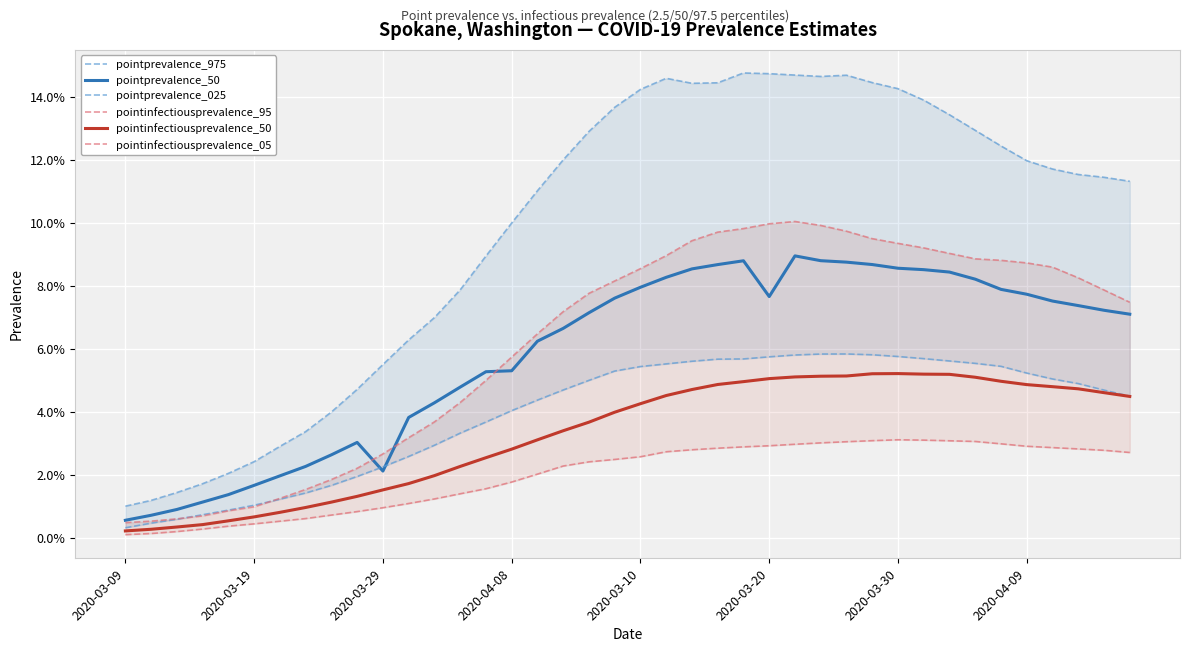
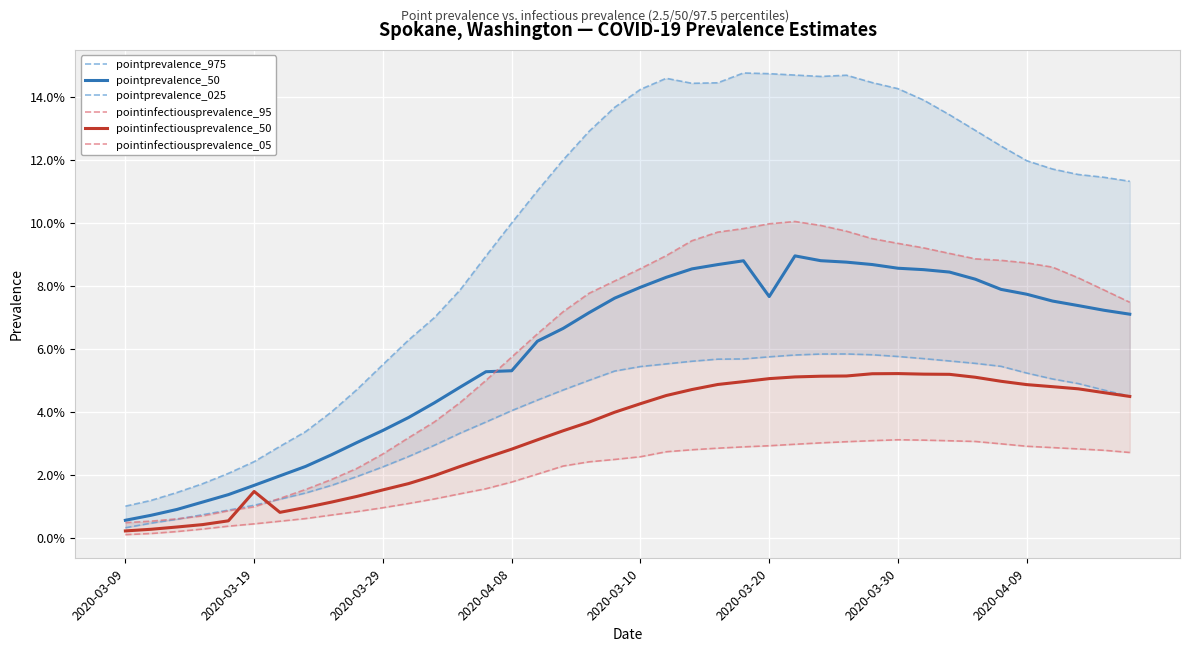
pointinfectiousprevalence_50, 2020-03-19: 0.7% -> 1.5%
pointprevalence_50, 2020-03-29: 2.1% -> 3.4%
